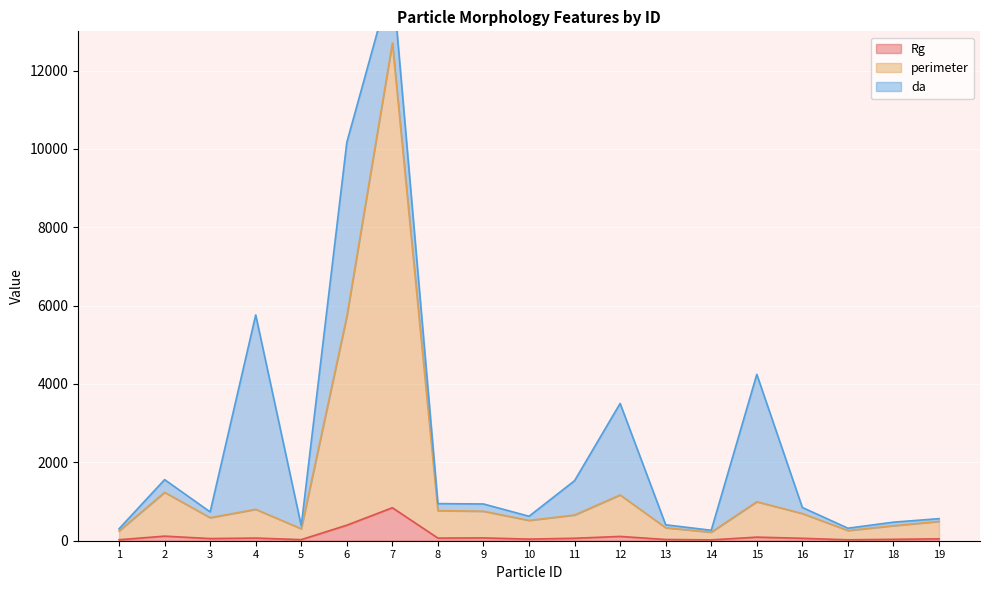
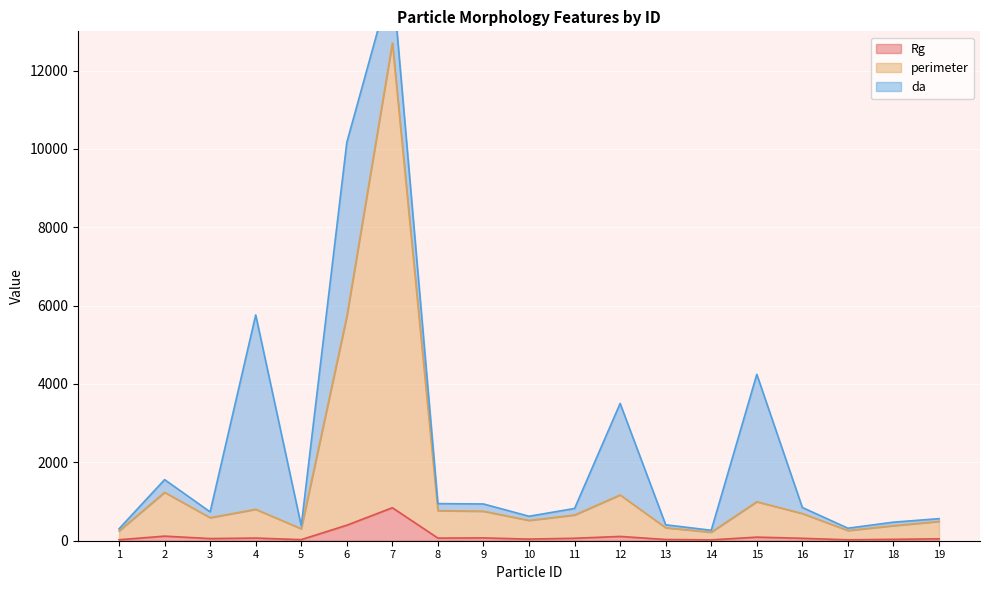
da, 11: 900 -> 200
